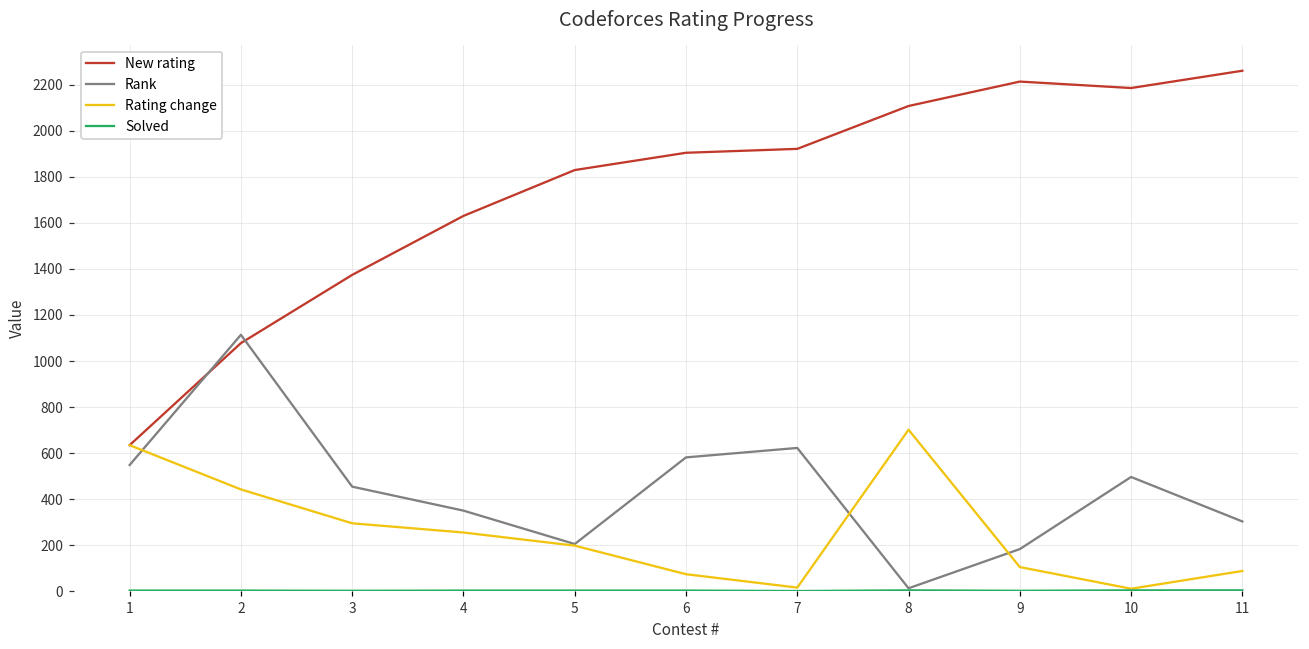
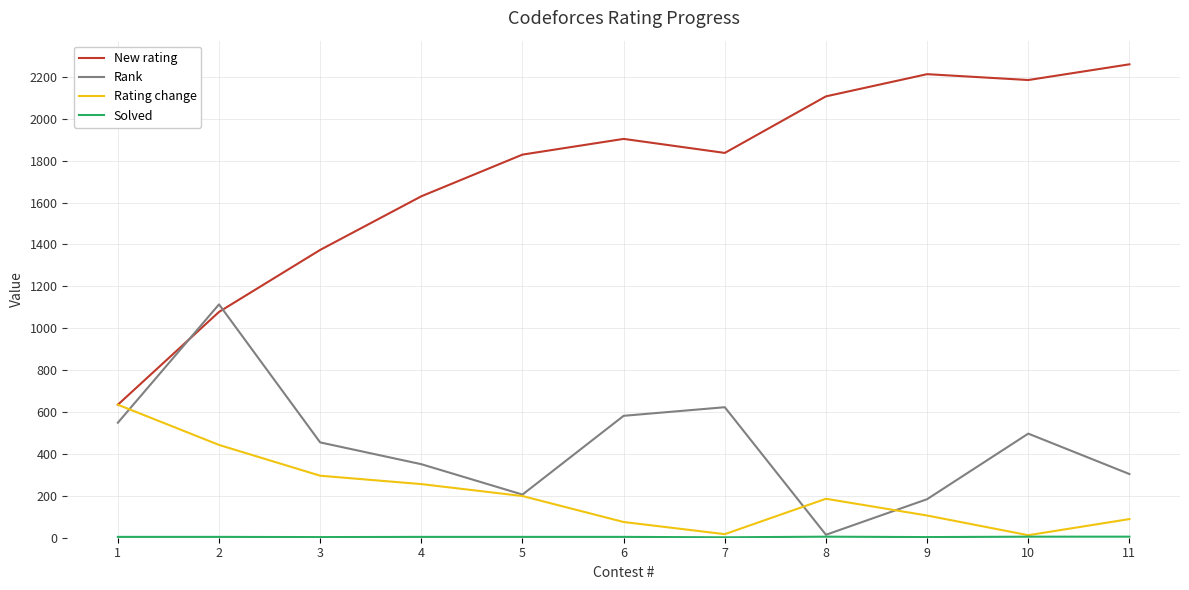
New rating, 7: 1920 -> 1840
Rating change, 8: 700 -> 190
